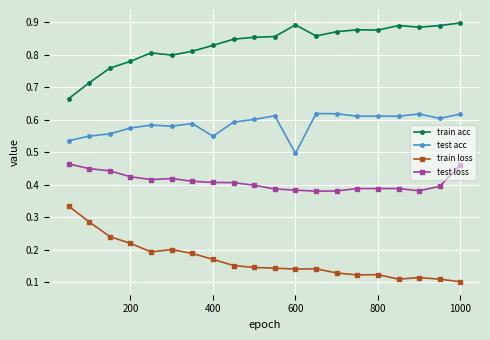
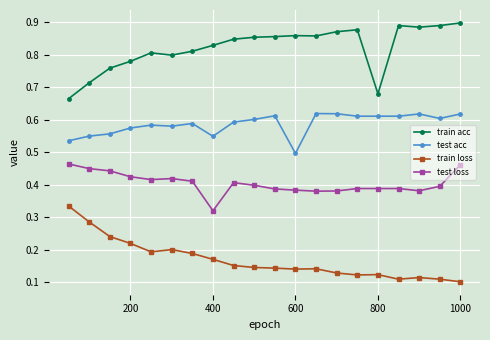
test loss, 400: 0.41 -> 0.32
train acc, 600: 0.89 -> 0.86
train acc, 800: 0.88 -> 0.68
